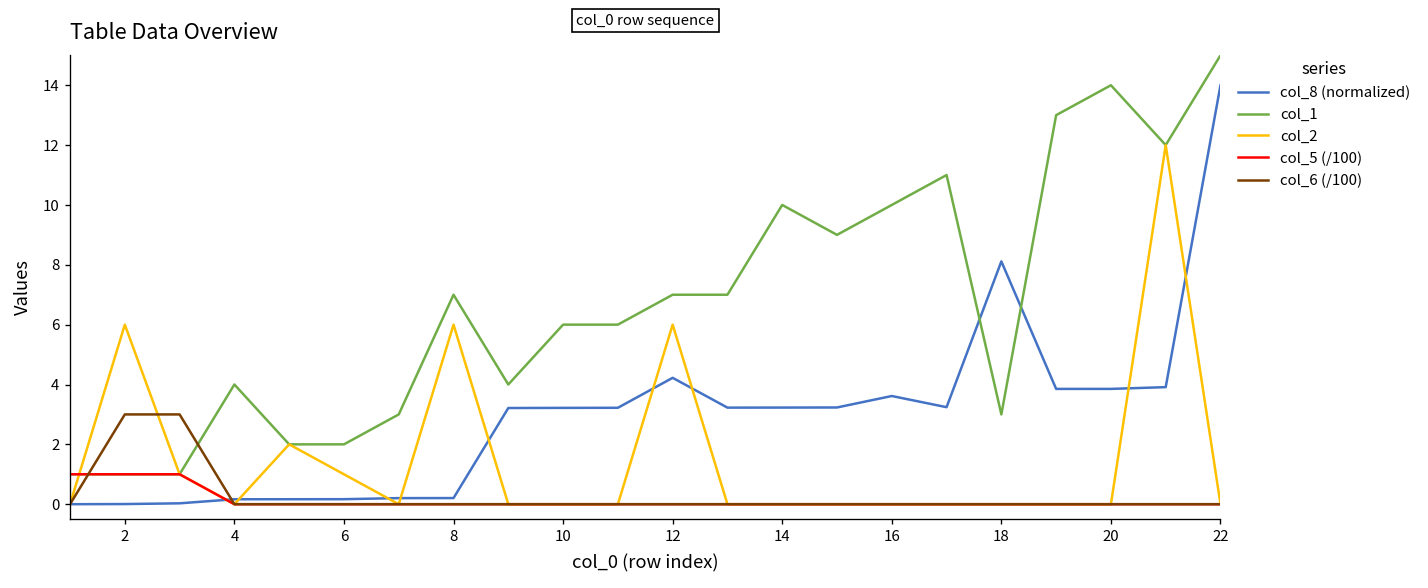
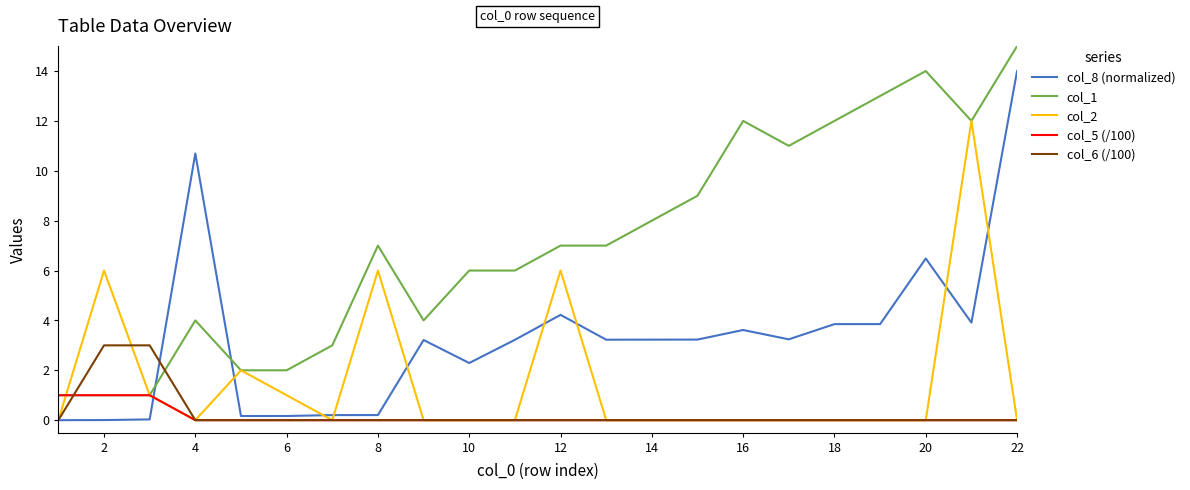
col_8 (normalized), 4: 0.2 -> 10.7
col_8 (normalized), 10: 3.2 -> 2.3
col_1, 14: 10 -> 8
col_1, 16: 10 -> 12
col_8 (normalized), 18: 8.1 -> 3.9
col_1, 18: 3 -> 12
col_8 (normalized), 20: 3.9 -> 6.5
